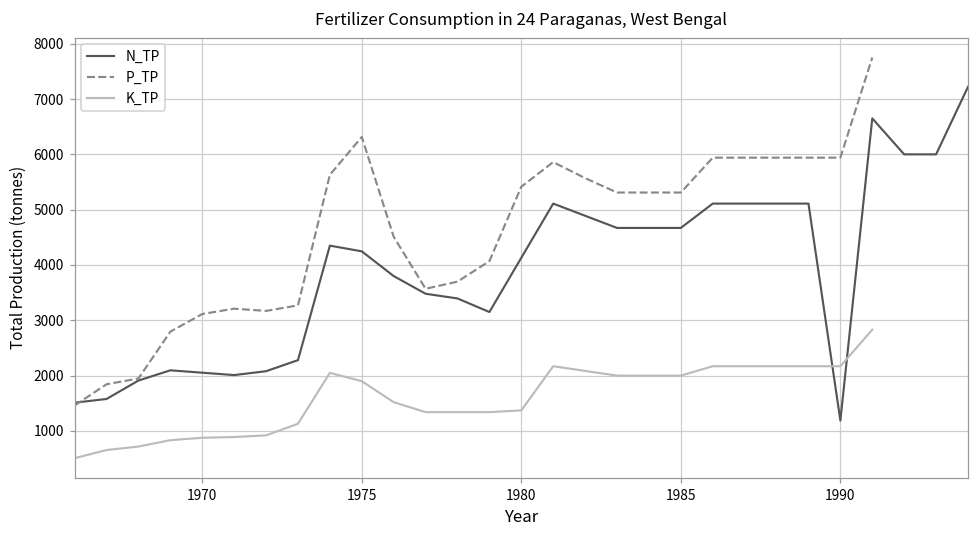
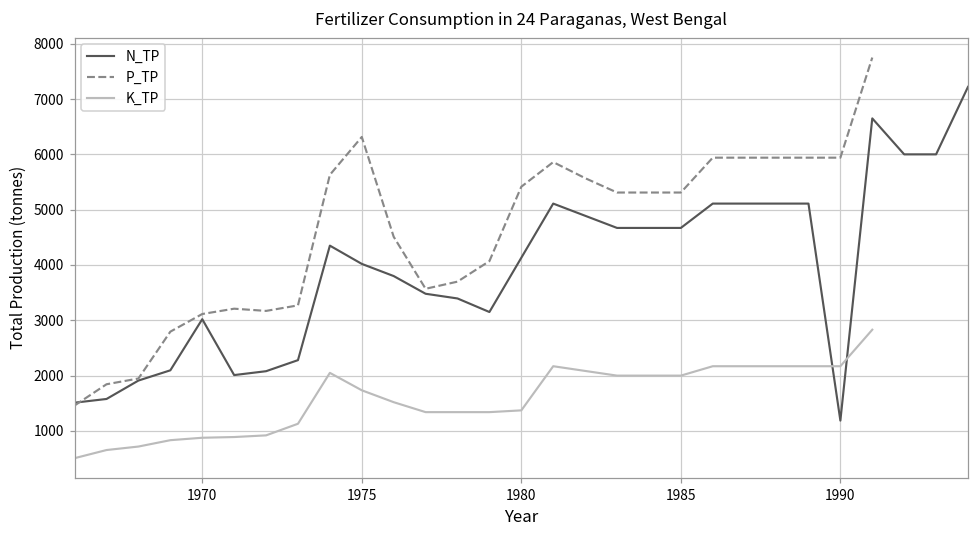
N_TP, 1970: 2100 -> 3000
N_TP, 1975: 4200 -> 4000
K_TP, 1975: 1900 -> 1700
